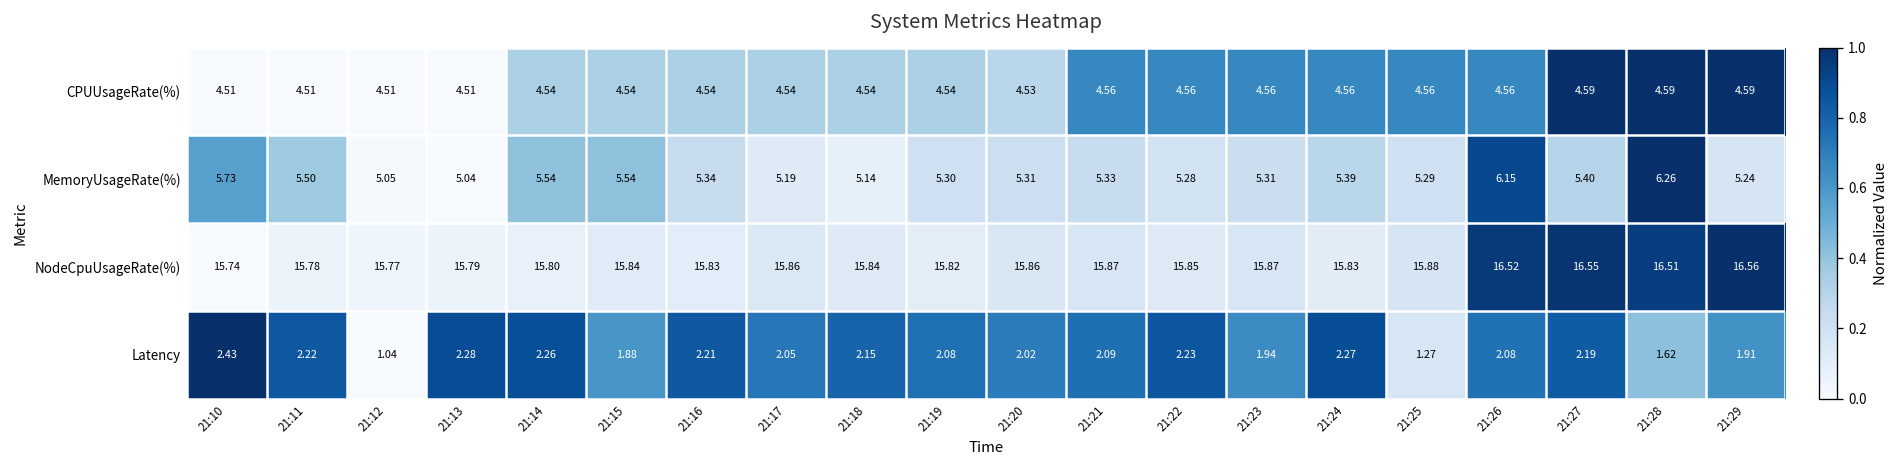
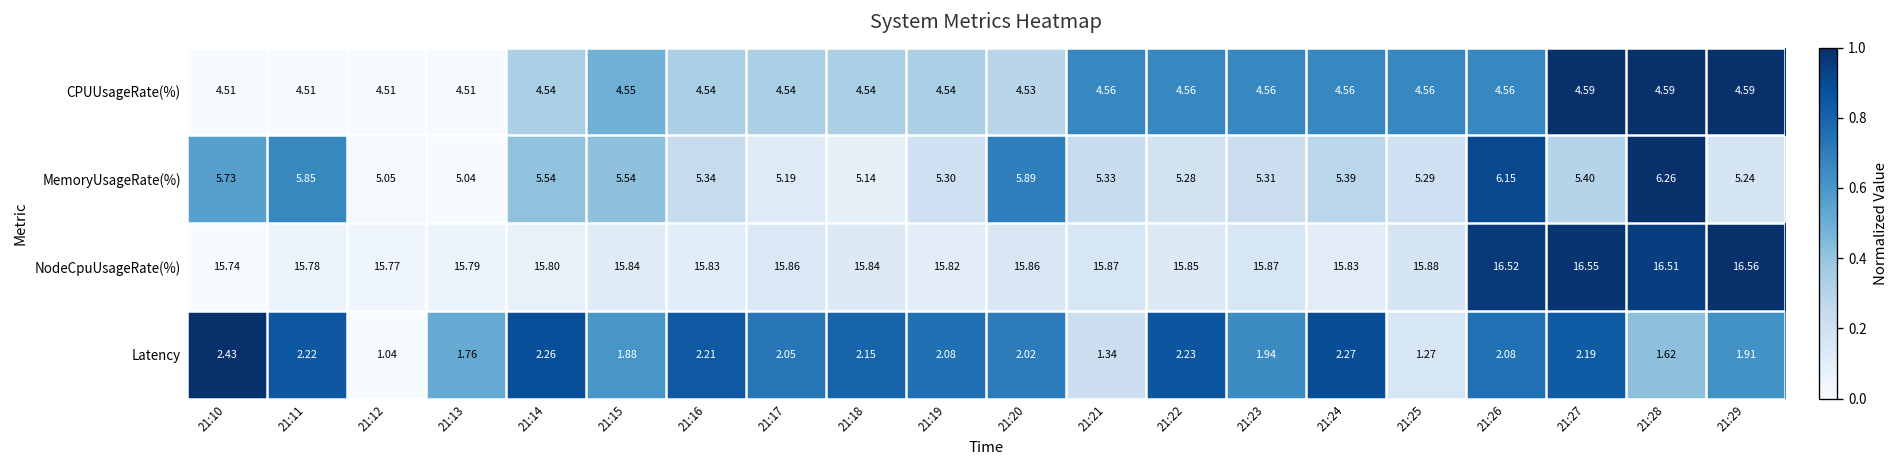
CPUUsageRate(%), 21:15: 4.54 -> 4.55
MemoryUsageRate(%), 21:11: 5.50 -> 5.85
MemoryUsageRate(%), 21:20: 5.31 -> 5.89
Latency, 21:13: 2.28 -> 1.76
Latency, 21:21: 2.09 -> 1.34
